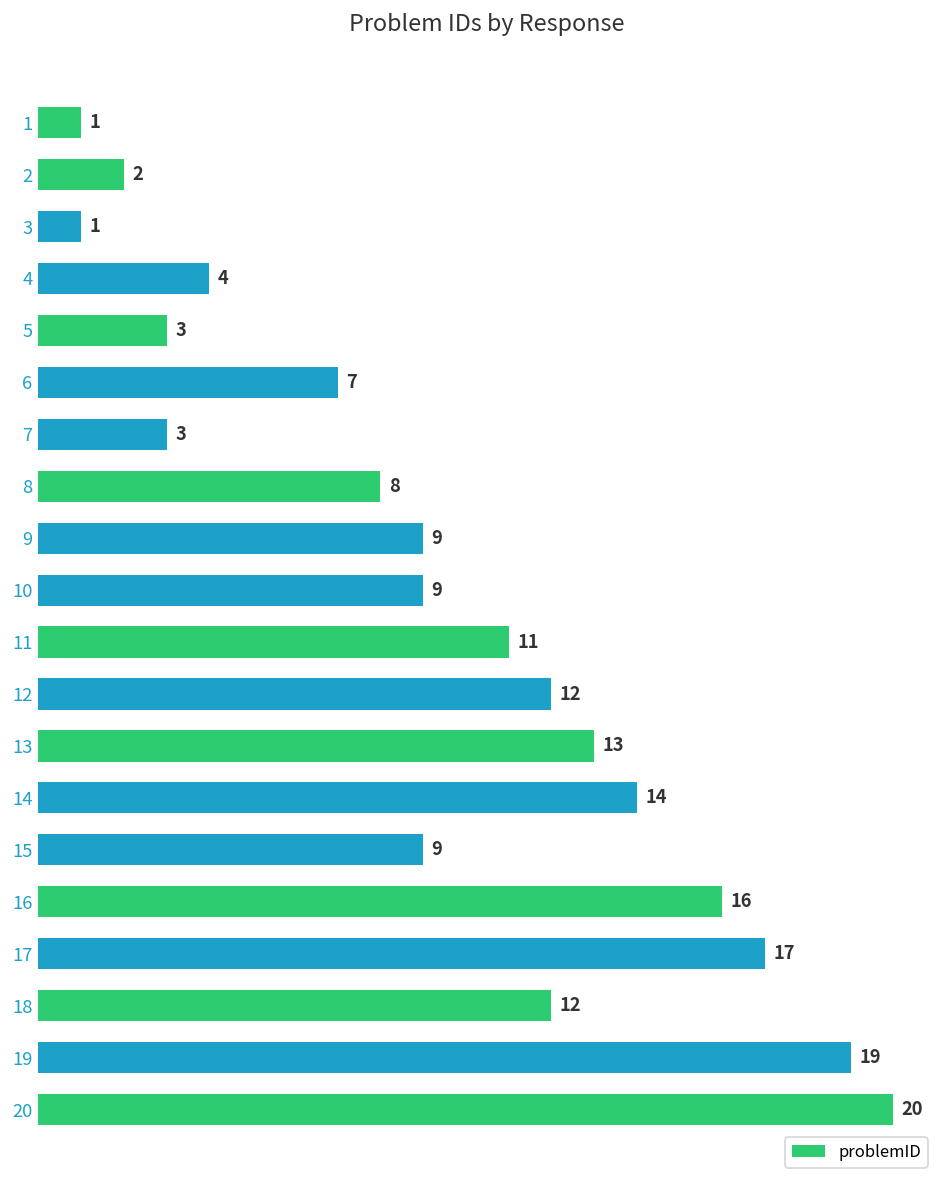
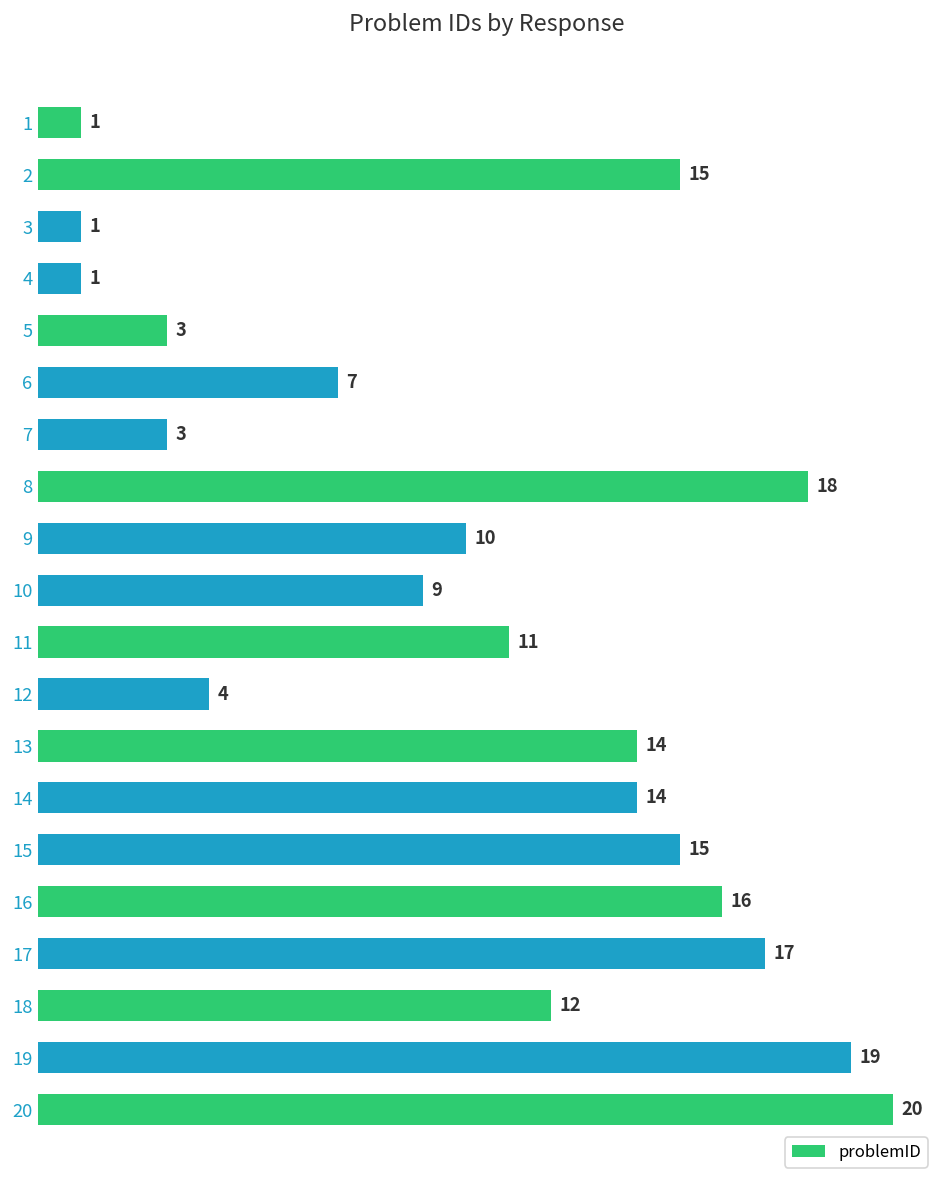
2: 2 -> 15
4: 4 -> 1
8: 8 -> 18
9: 9 -> 10
12: 12 -> 4
13: 13 -> 14
15: 9 -> 15
